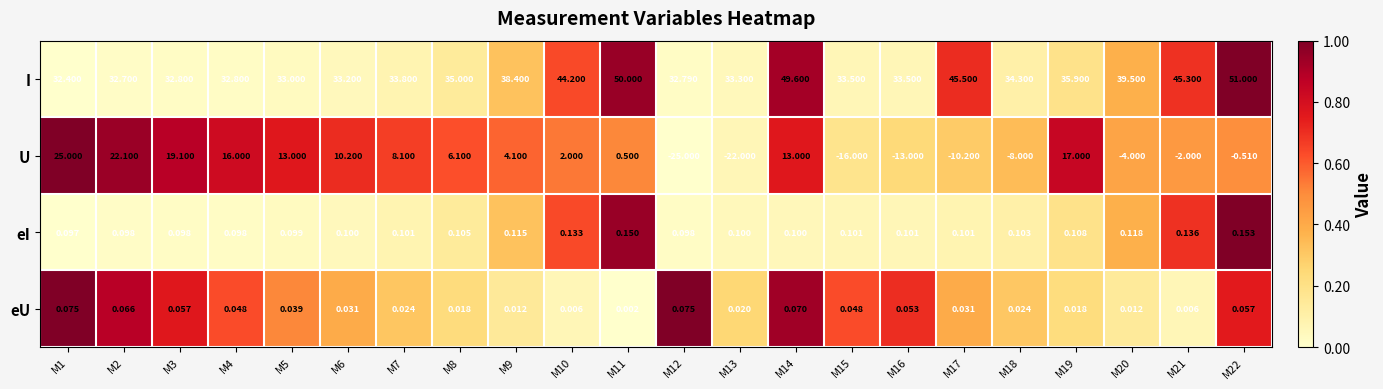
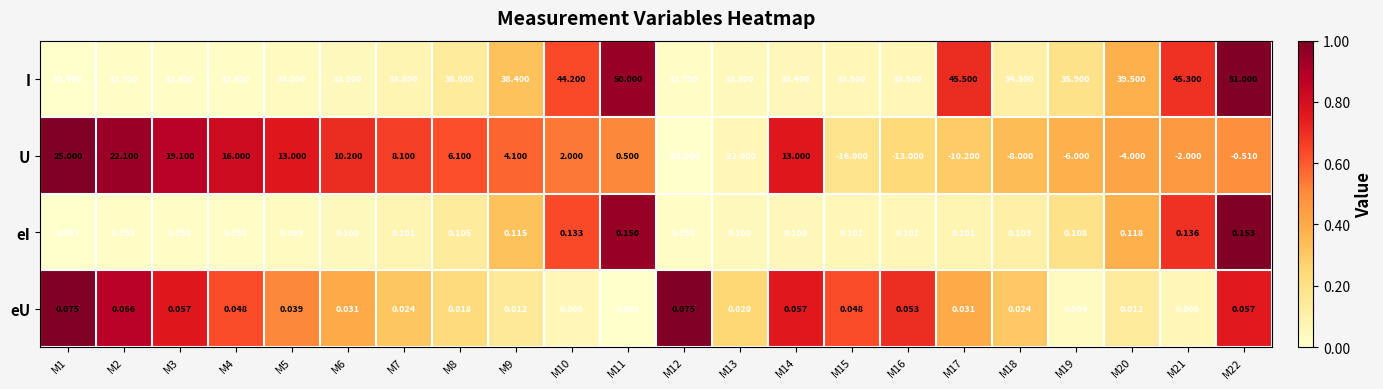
I, M14: 49.600 -> 33.400
U, M19: 17.000 -> -6.000
eU, M14: 0.070 -> 0.057
eU, M19: 0.018 -> 0.004
